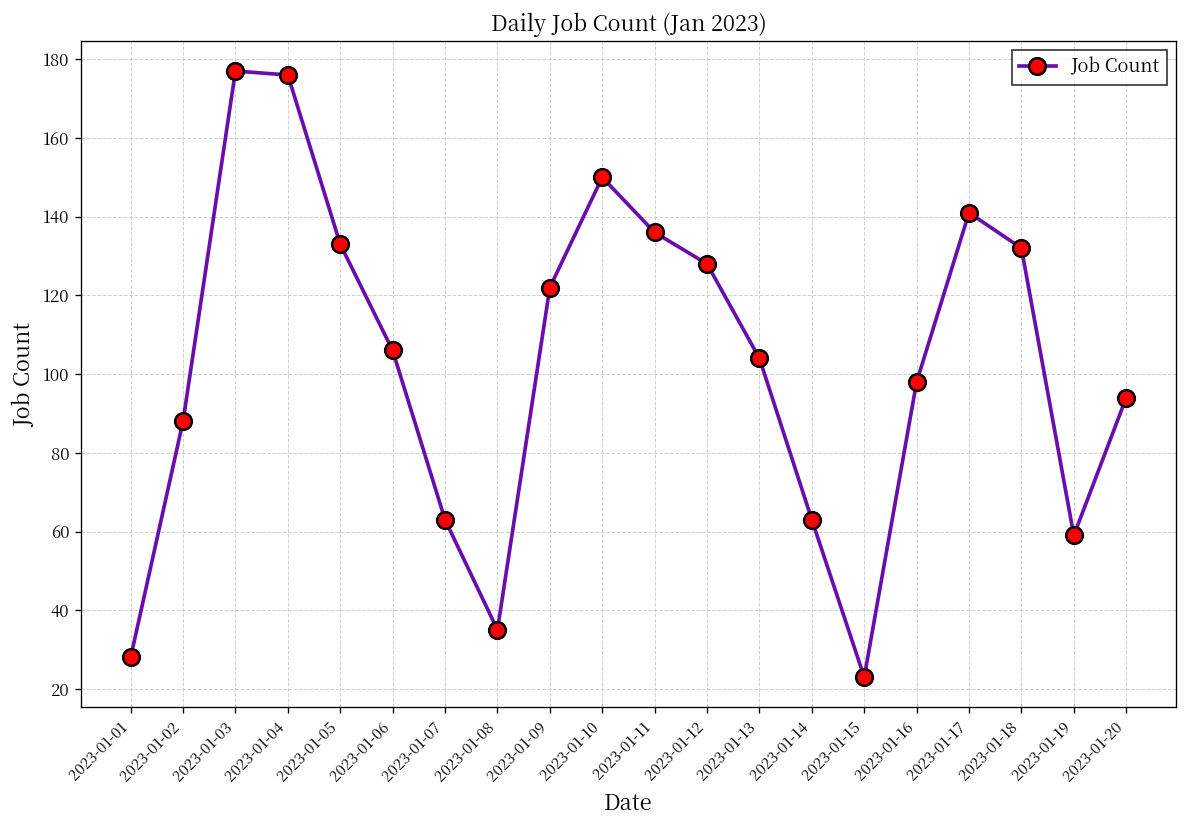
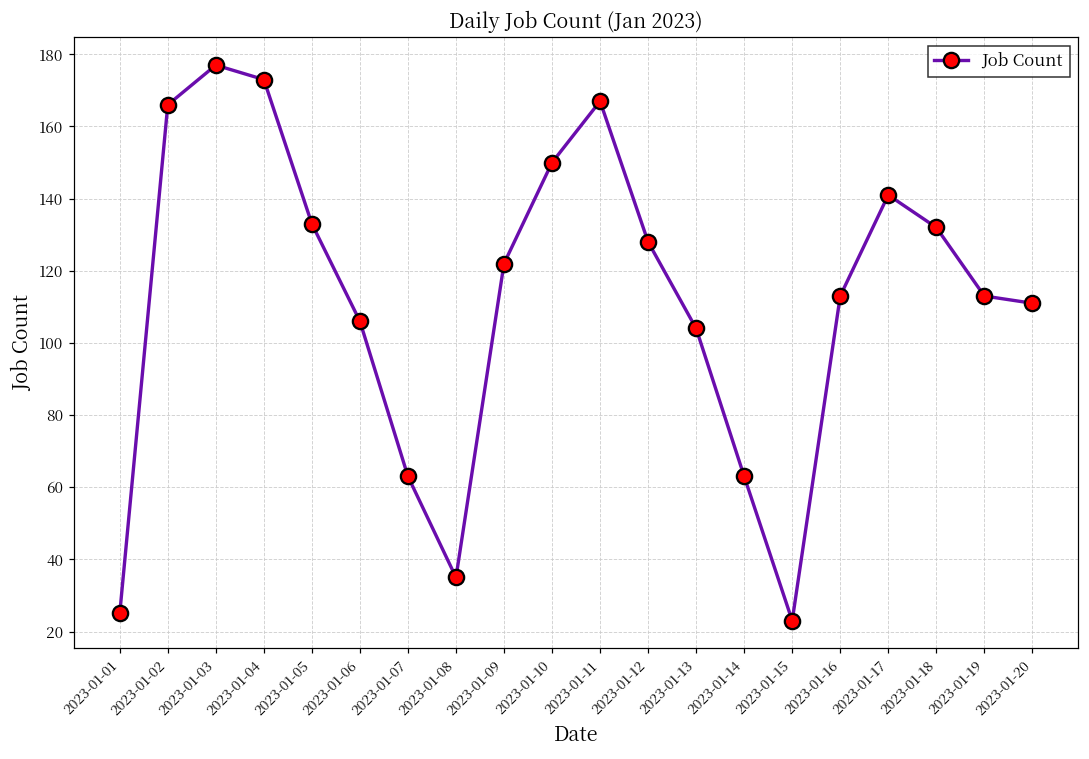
2023-01-01: 28 -> 25
2023-01-02: 88 -> 166
2023-01-04: 176 -> 173
2023-01-11: 136 -> 167
2023-01-16: 98 -> 113
2023-01-19: 59 -> 113
2023-01-20: 94 -> 111
